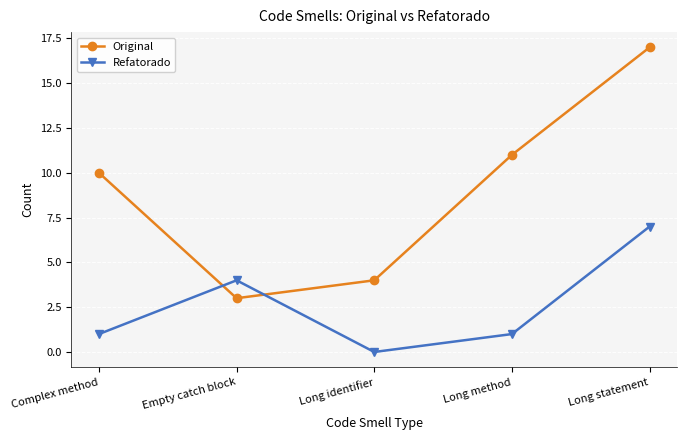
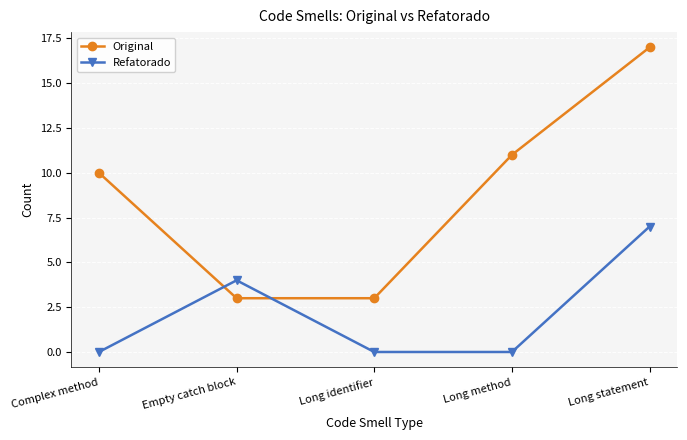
Refatorado, Complex method: 1 -> 0
Original, Long identifier: 4 -> 3
Refatorado, Long method: 1 -> 0
